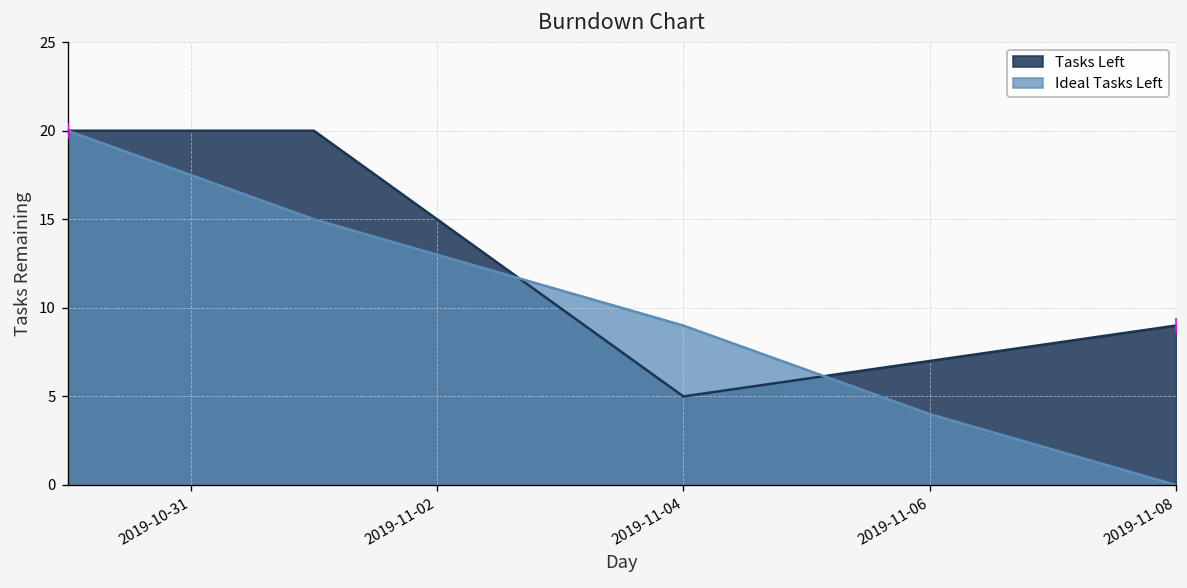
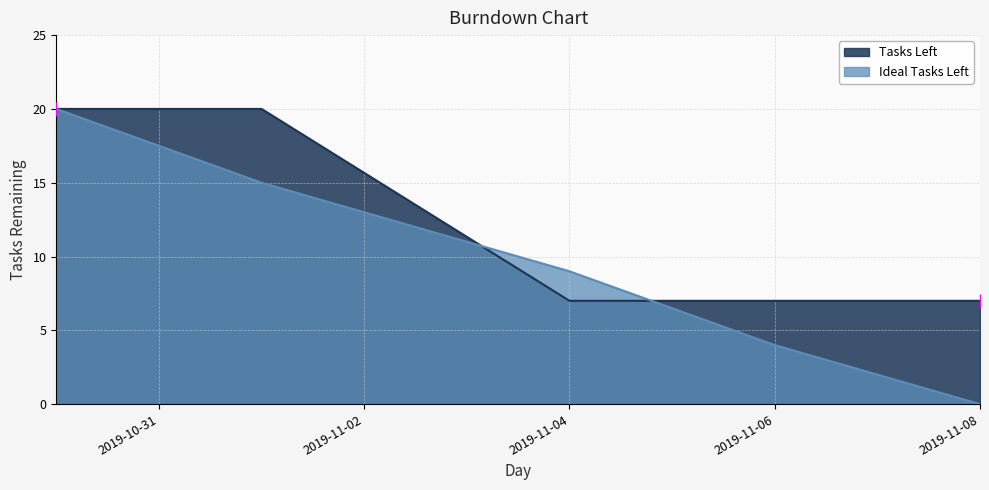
Tasks Left, 2019-11-04: 5 -> 7
Tasks Left, 2019-11-08: 9 -> 7
